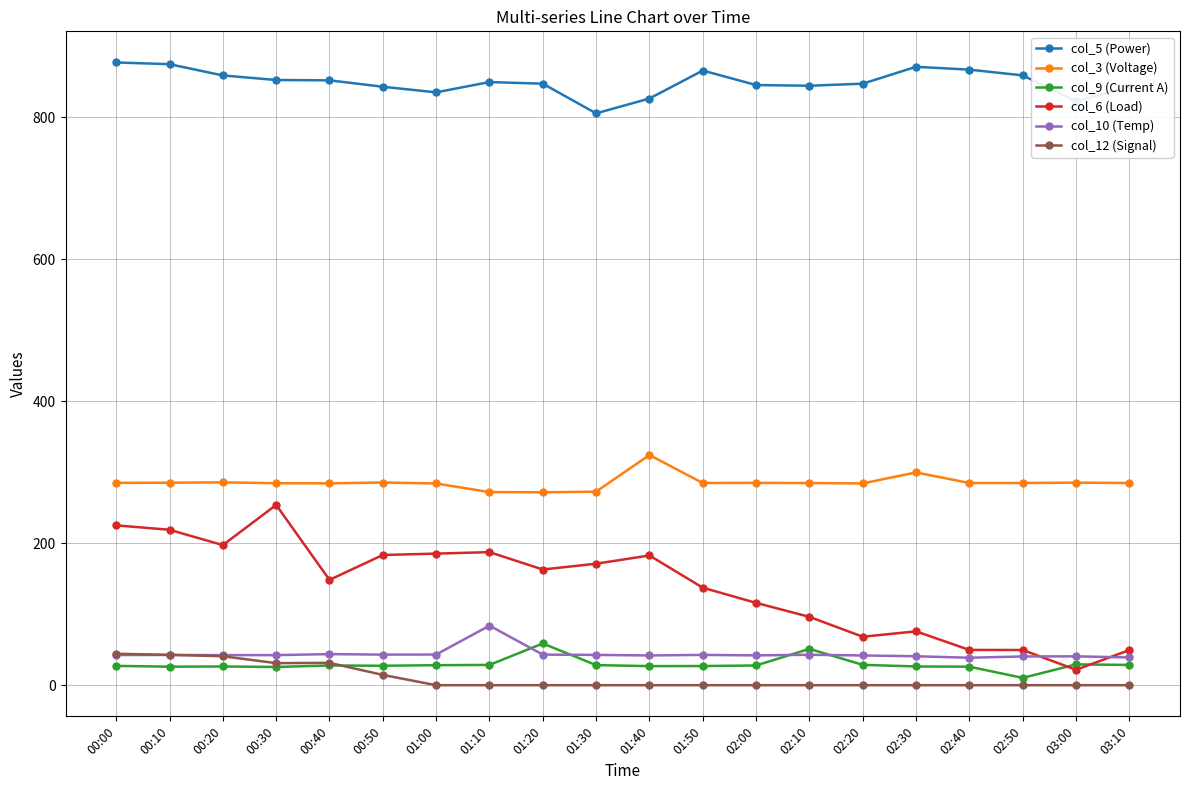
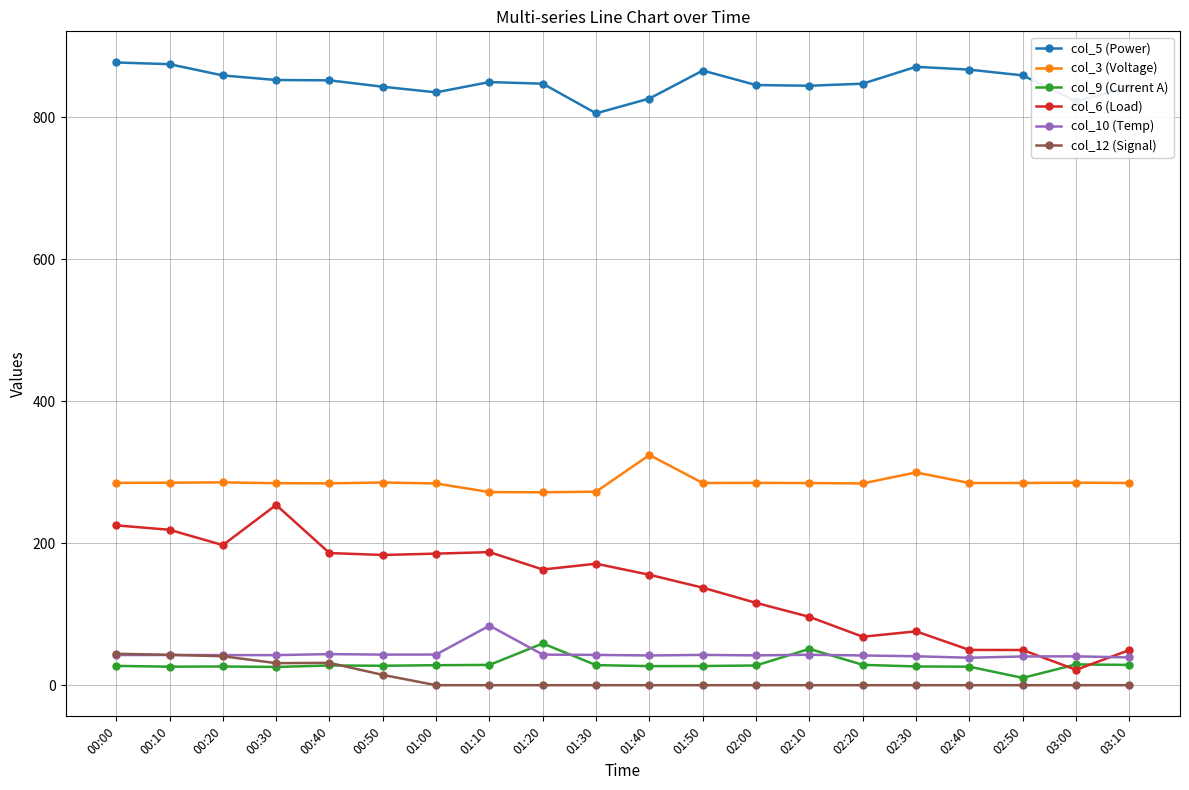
col_6 (Load), 00:40: 150 -> 190
col_6 (Load), 01:40: 180 -> 160
